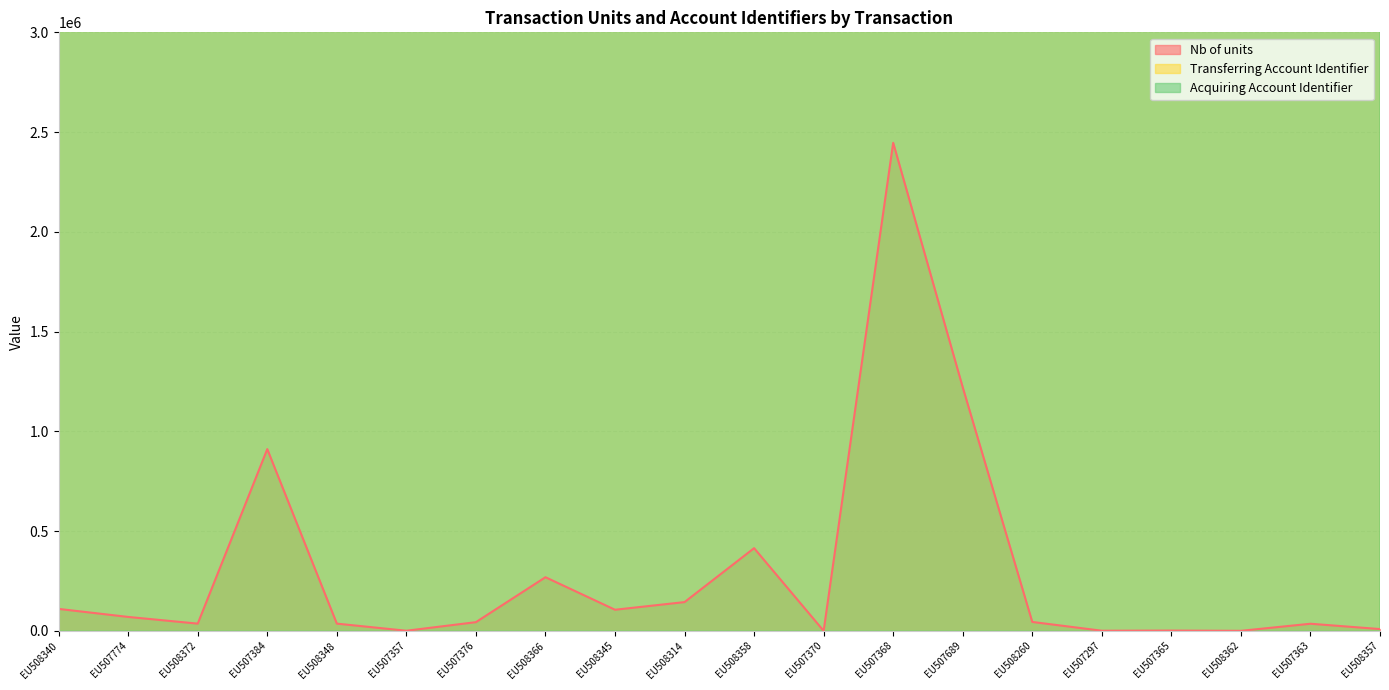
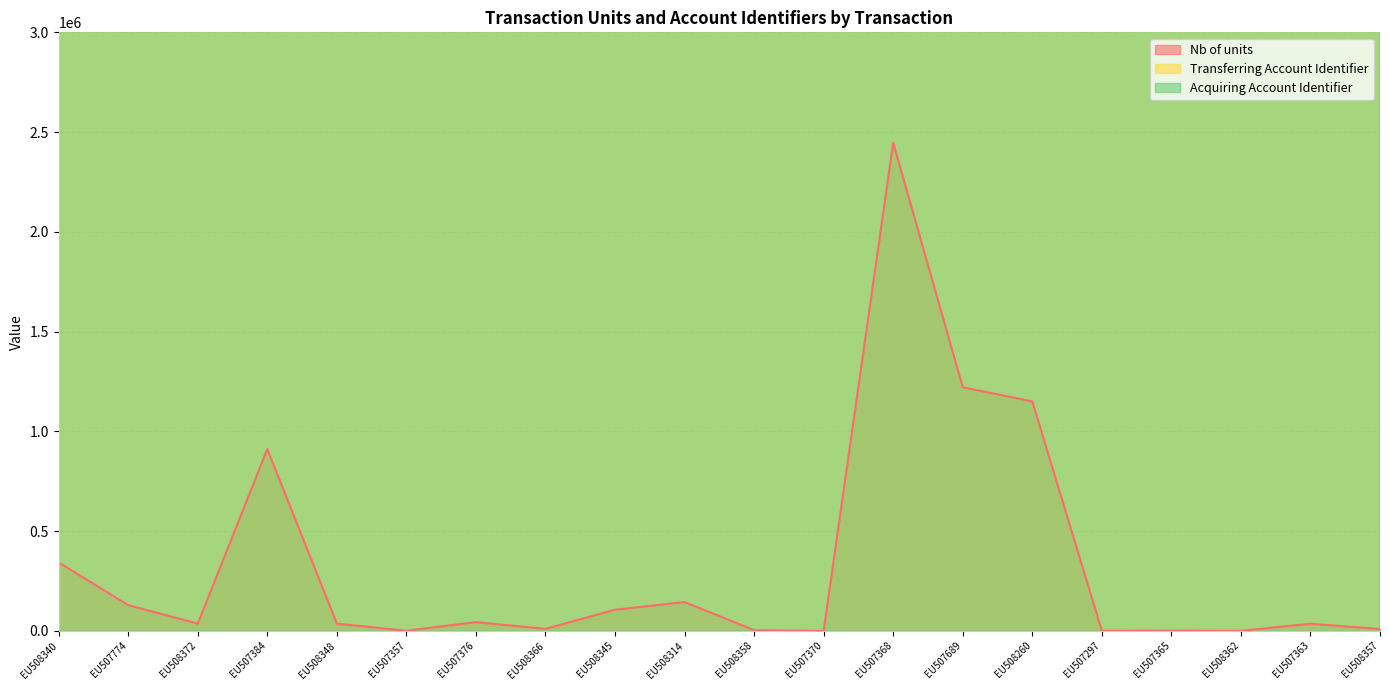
Nb of units, EU508340: 110000 -> 340000
Nb of units, EU507774: 70000 -> 130000
Nb of units, EU508366: 270000 -> 10000
Nb of units, EU508358: 410000 -> 0
Nb of units, EU508260: 40000 -> 1150000
